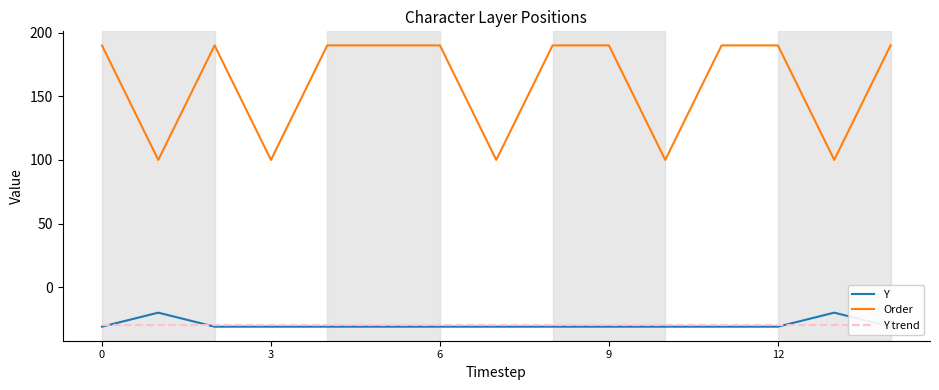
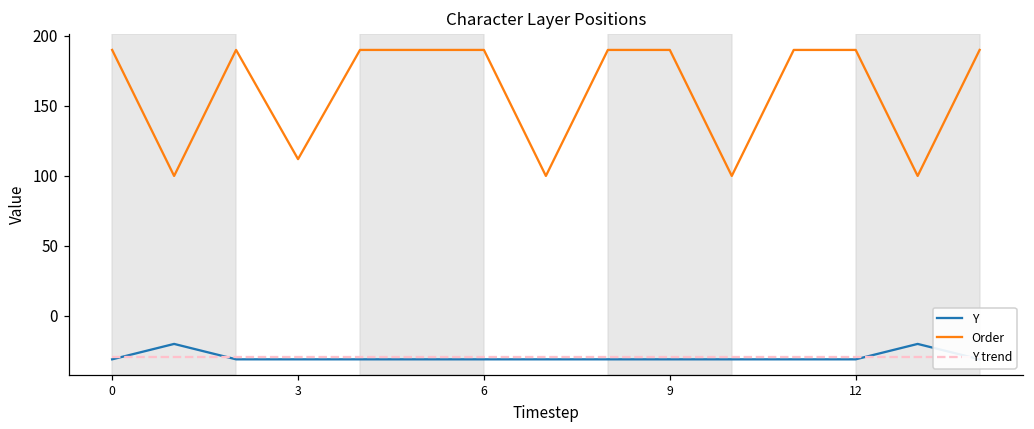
Order, 3: 100 -> 112
